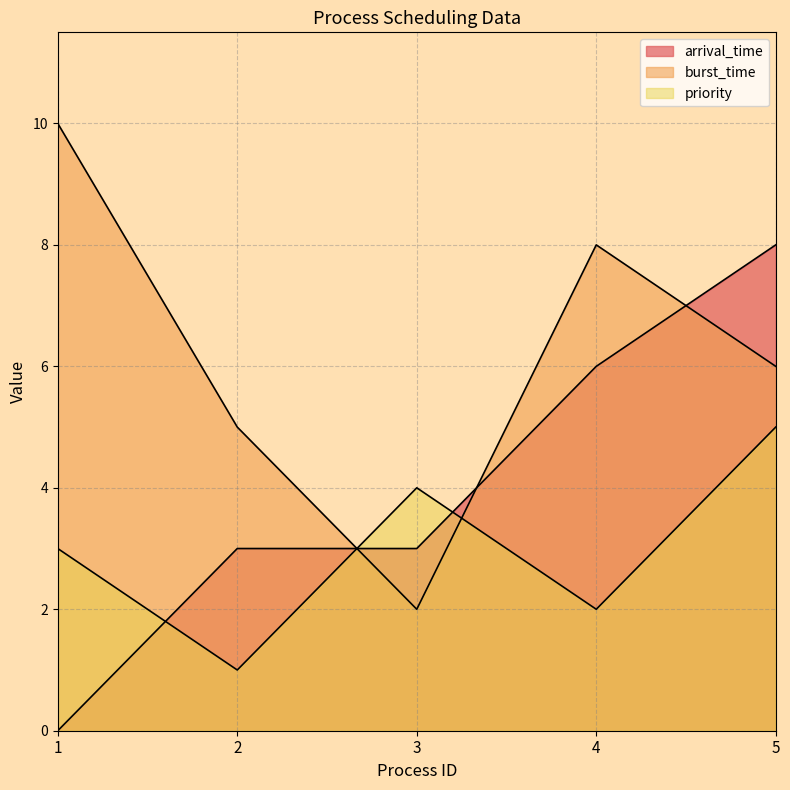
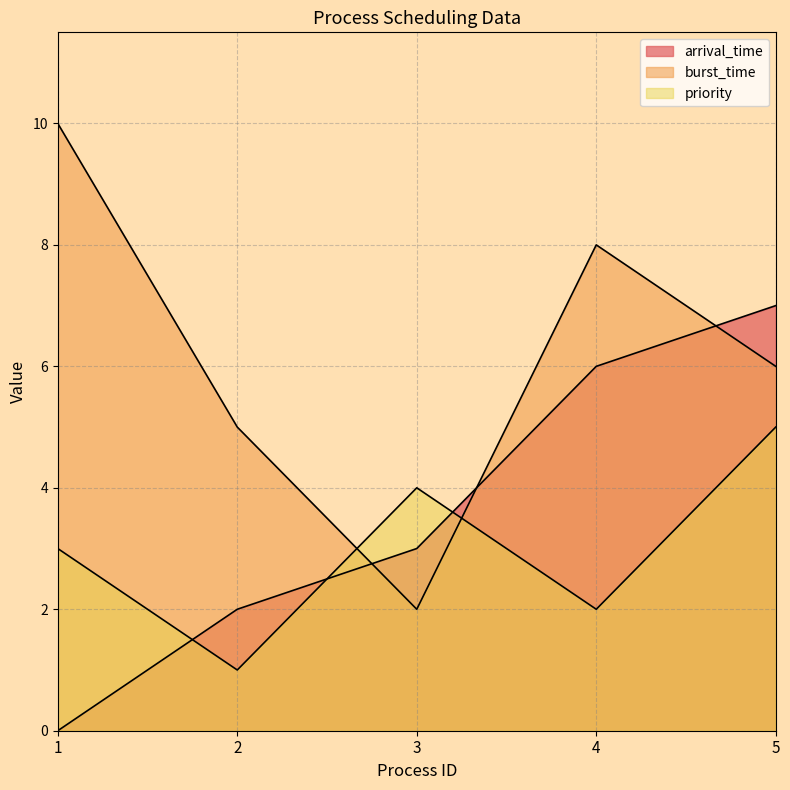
arrival_time, 2: 3 -> 2
arrival_time, 5: 8 -> 7
